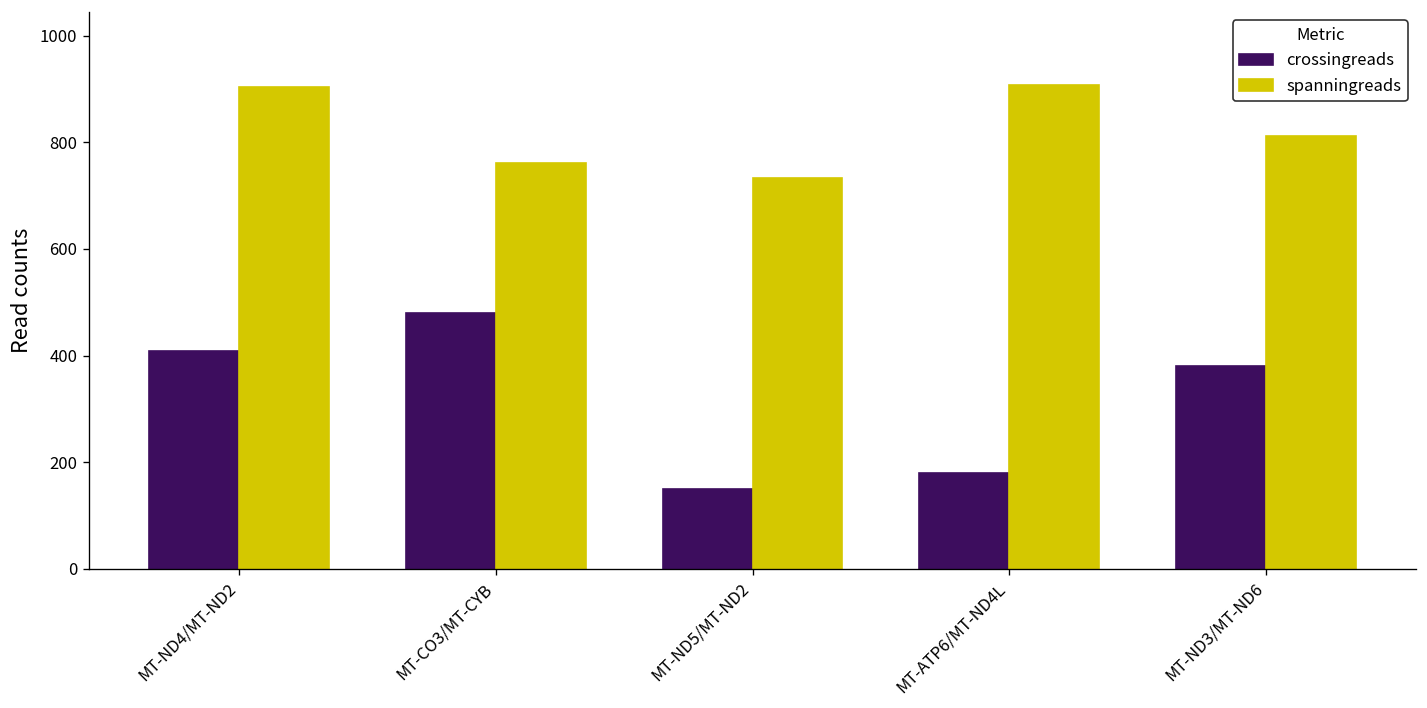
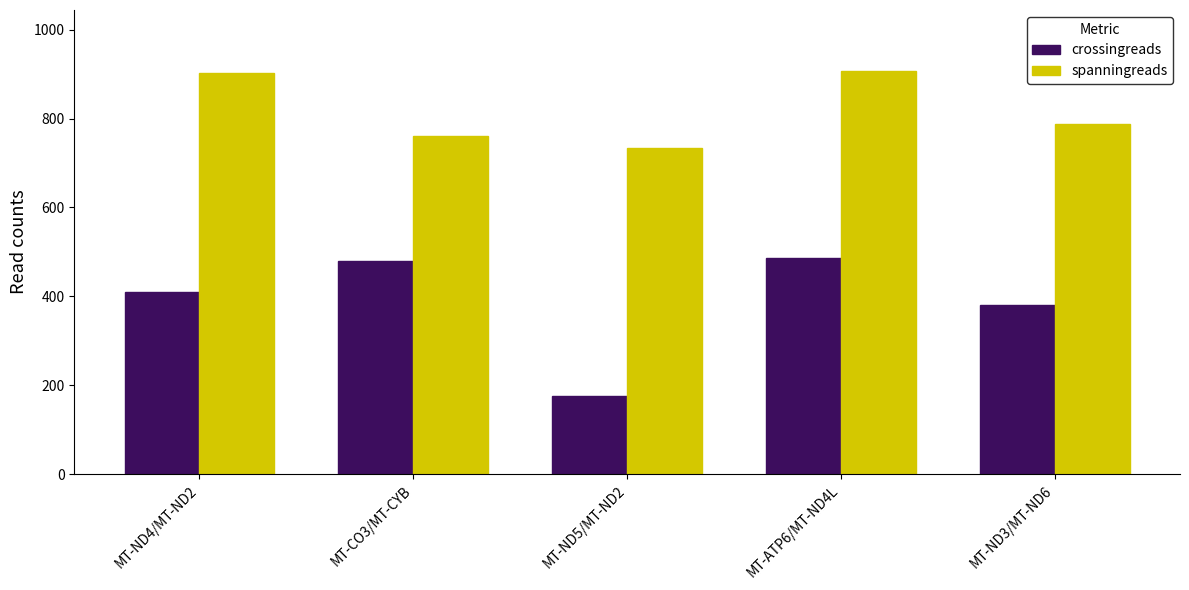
crossingreads, MT-ND5/MT-ND2: 150 -> 180
crossingreads, MT-ATP6/MT-ND4L: 180 -> 490
spanningreads, MT-ND3/MT-ND6: 810 -> 790
